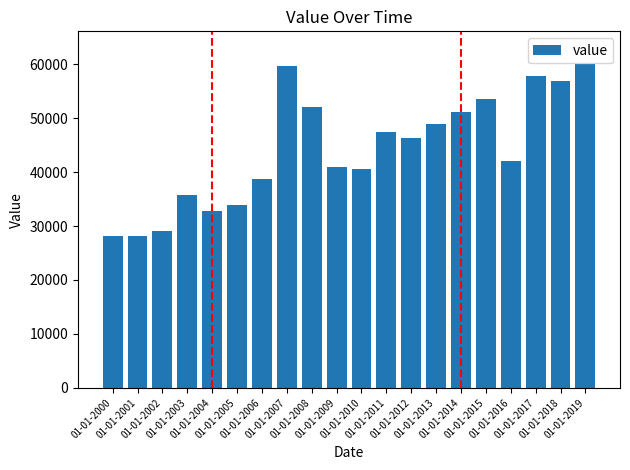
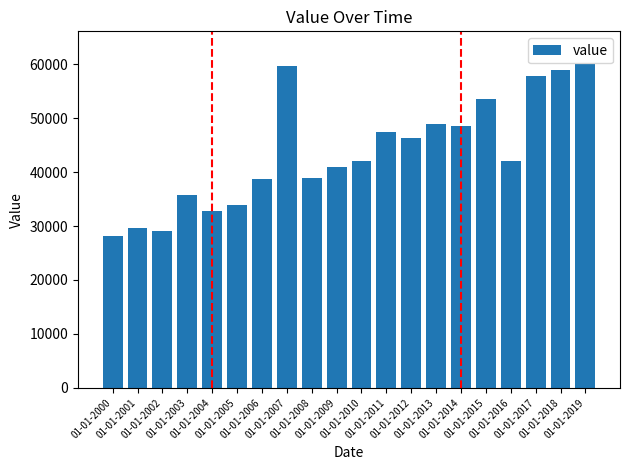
01-01-2001: 28000 -> 30000
01-01-2008: 52000 -> 39000
01-01-2010: 41000 -> 42000
01-01-2014: 51000 -> 49000
01-01-2018: 57000 -> 59000
